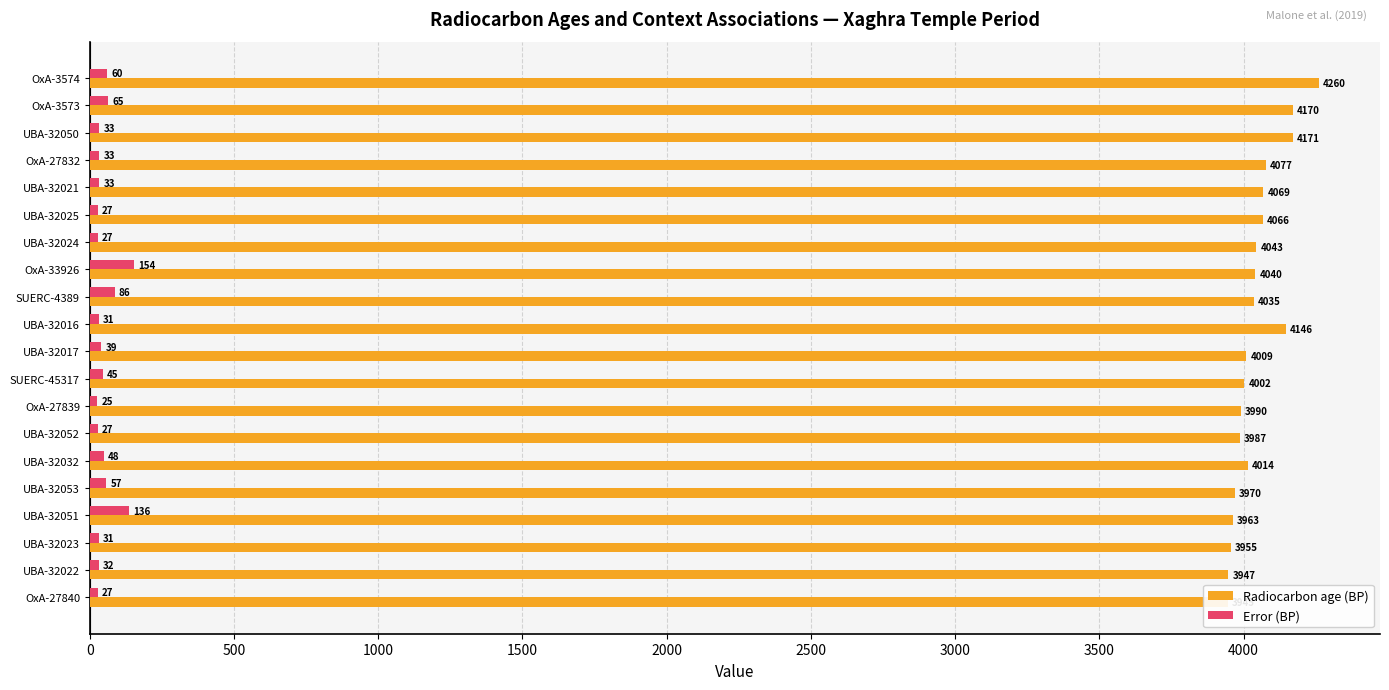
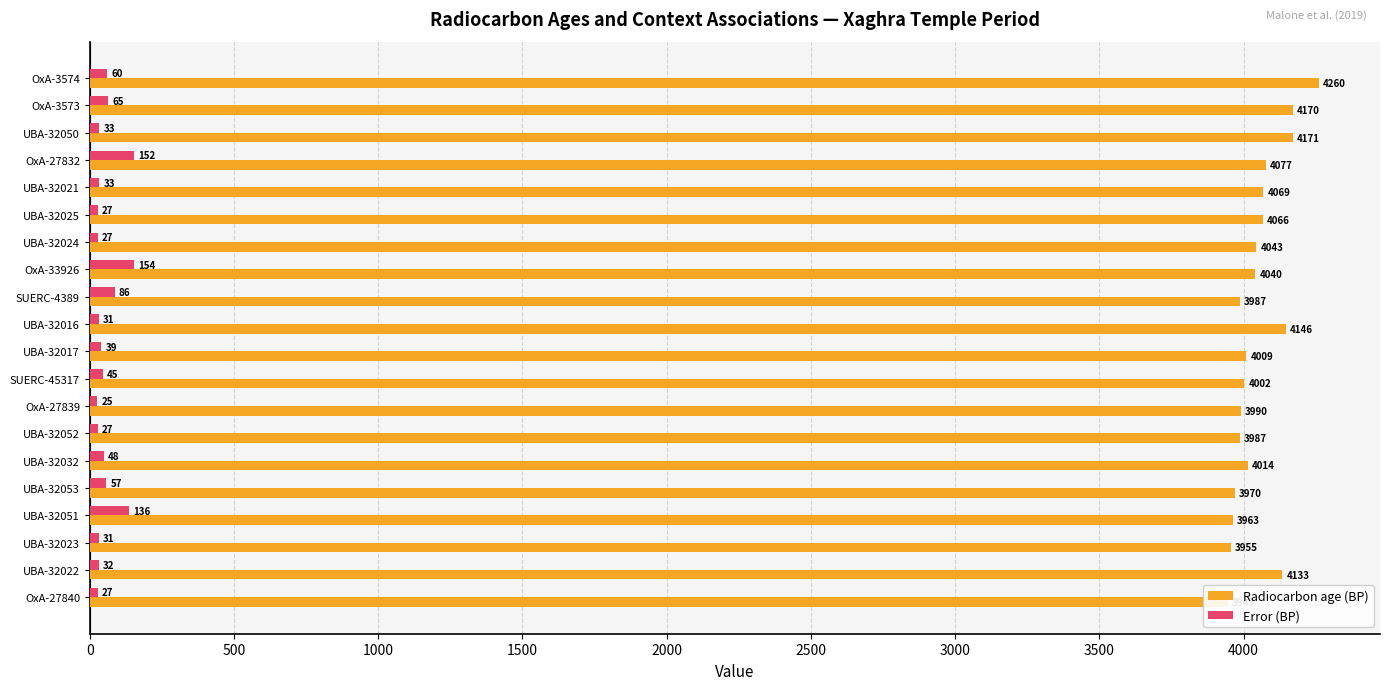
Error (BP), OxA-27832: 33 -> 152
Radiocarbon age (BP), SUERC-4389: 4035 -> 3987
Radiocarbon age (BP), UBA-32022: 3947 -> 4133
